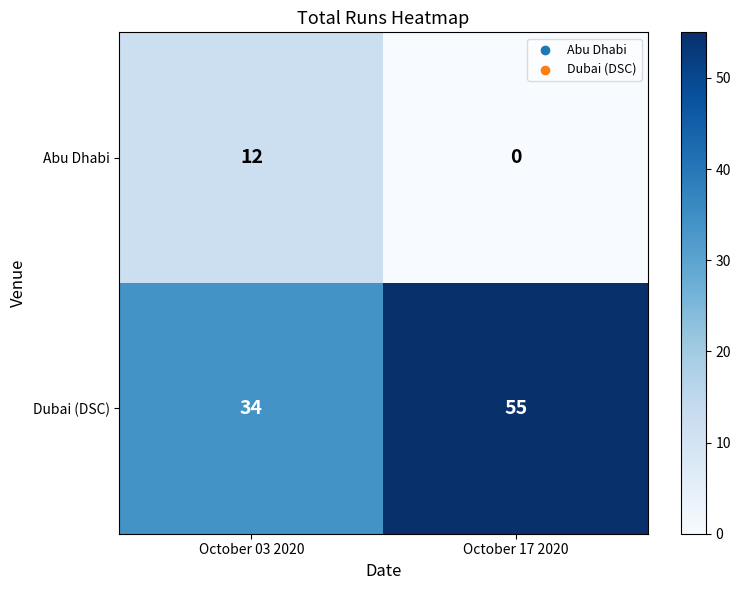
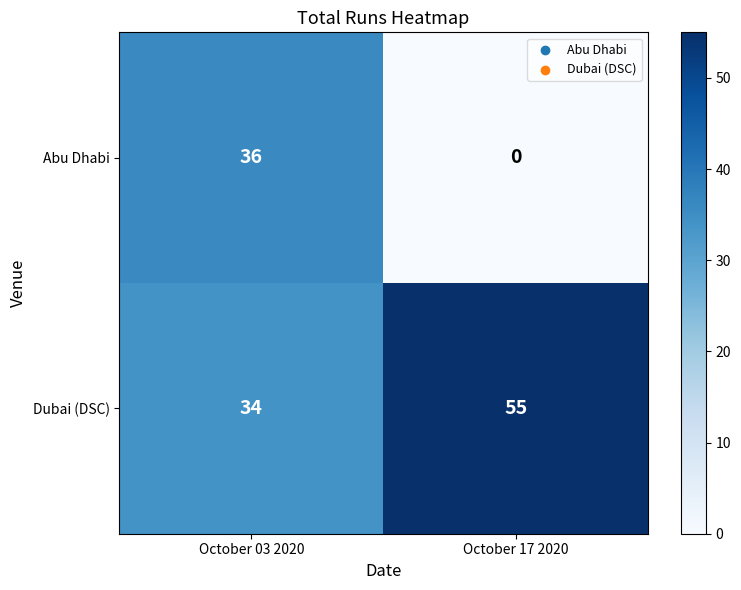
Abu Dhabi, October 03 2020: 12 -> 36
